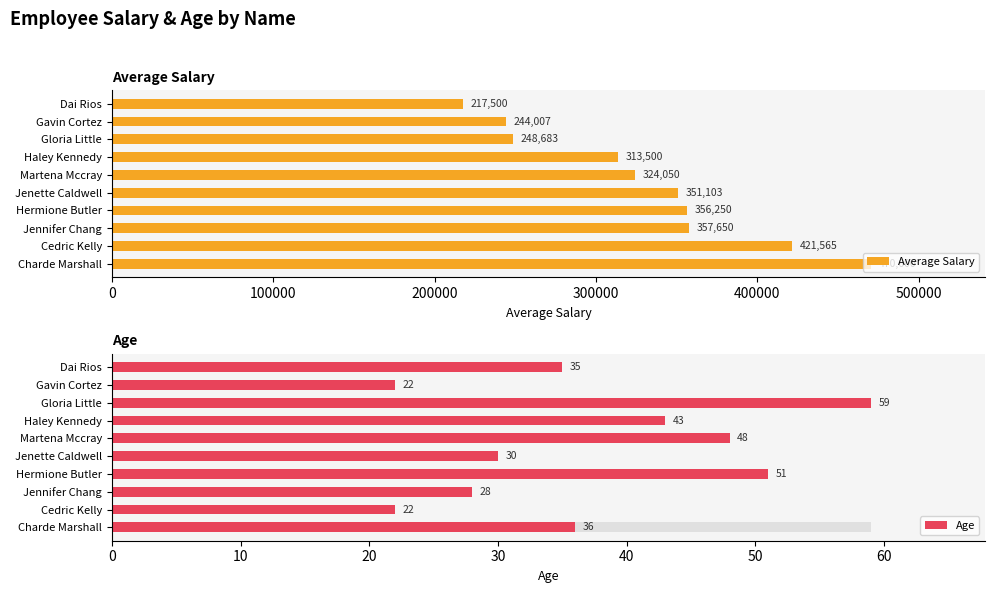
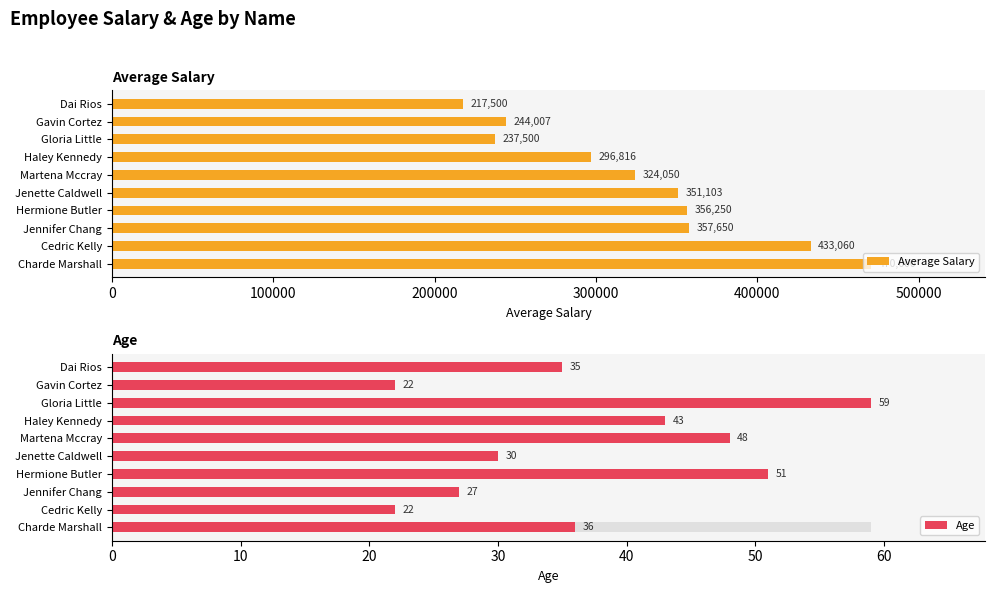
Average Salary, Average Salary, Gloria Little: 248,683 -> 237,500
Average Salary, Average Salary, Haley Kennedy: 313,500 -> 296,816
Average Salary, Average Salary, Cedric Kelly: 421,565 -> 433,060
Age, Age, Jennifer Chang: 28 -> 27
